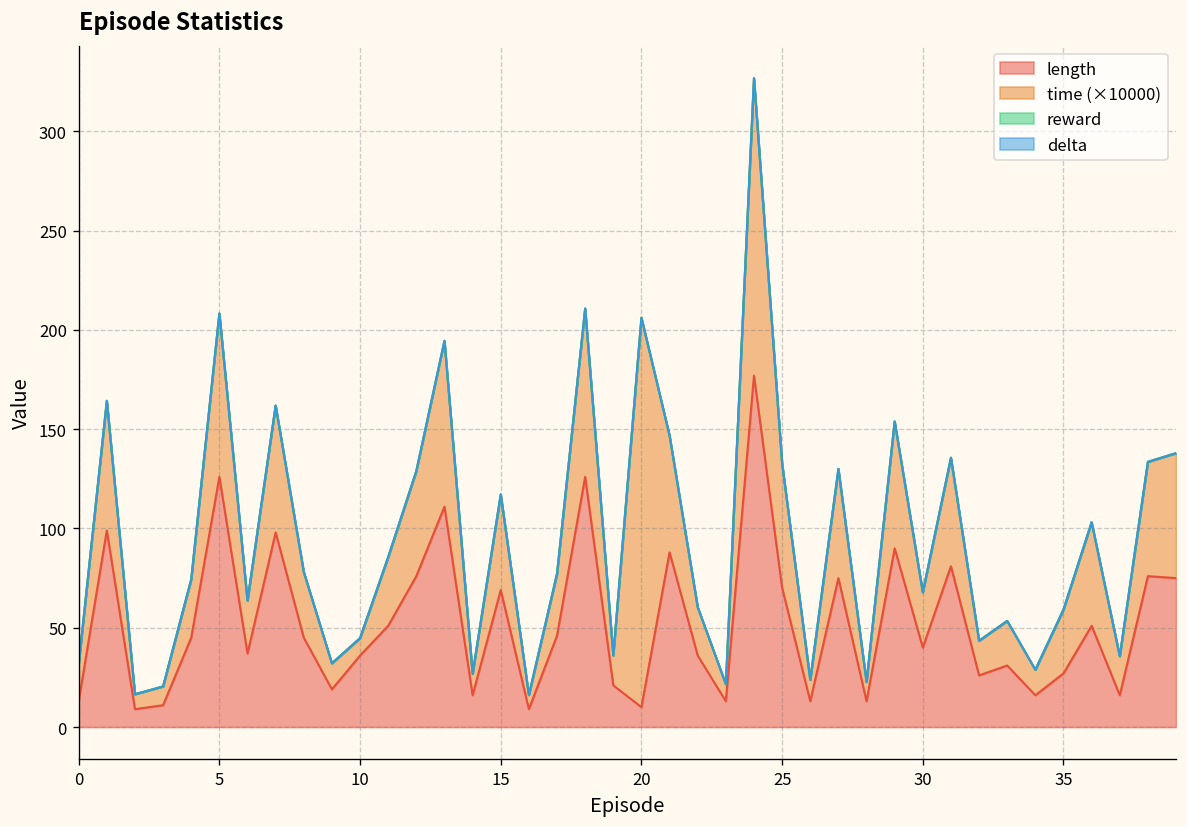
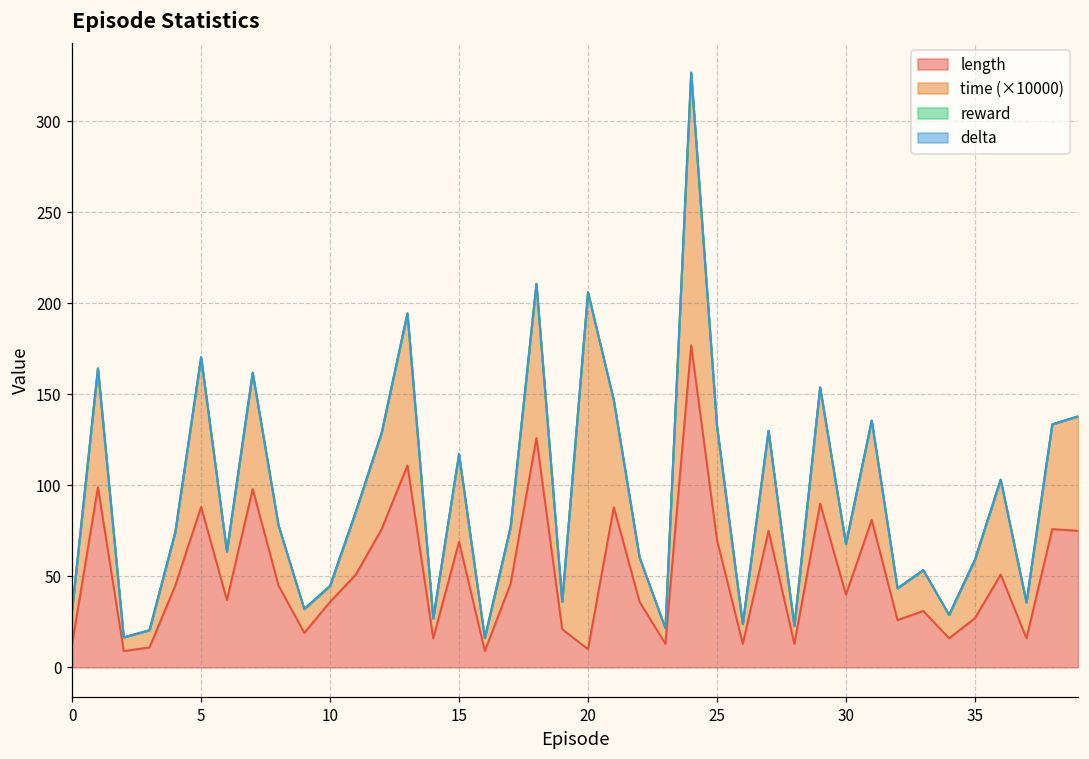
length, 5: 126 -> 88
